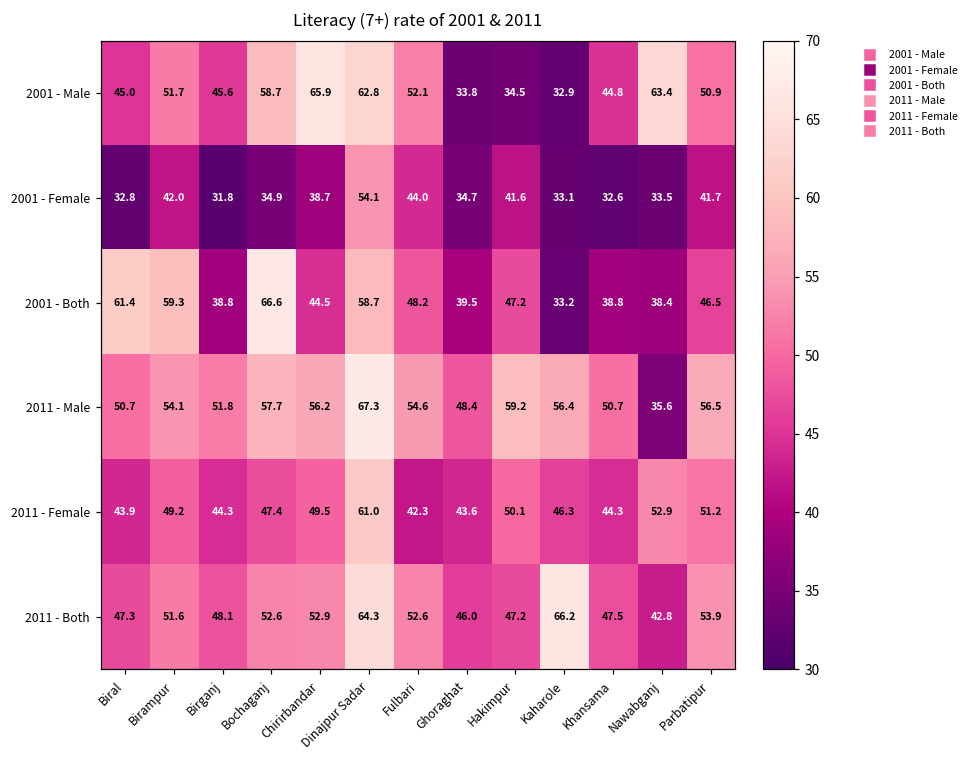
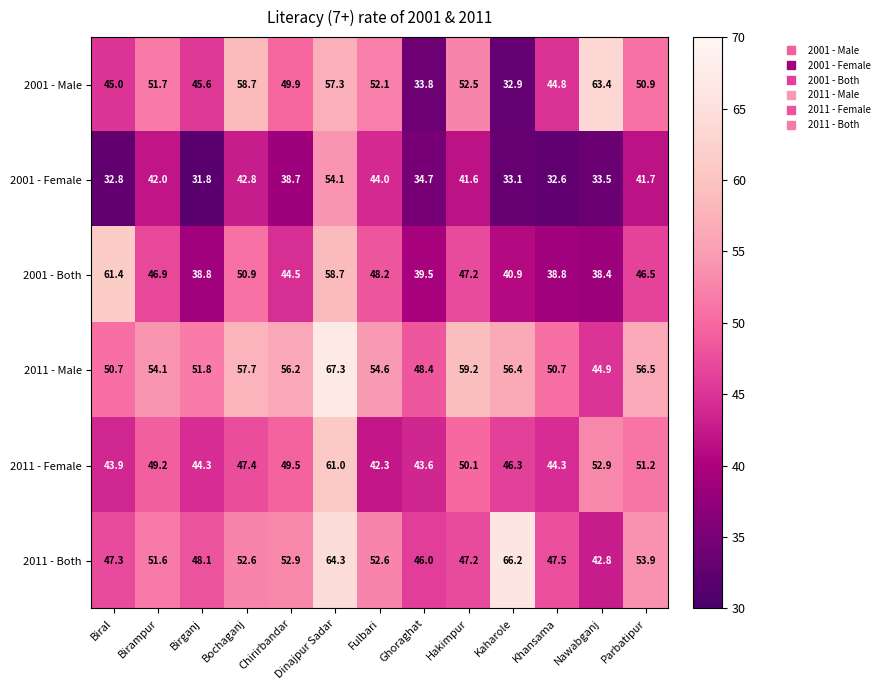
2001 - Male, Chirirbandar: 65.9 -> 49.9
2001 - Male, Dinajpur Sadar: 62.8 -> 57.3
2001 - Male, Hakimpur: 34.5 -> 52.5
2001 - Female, Bochaganj: 34.9 -> 42.8
2001 - Both, Birampur: 59.3 -> 46.9
2001 - Both, Bochaganj: 66.6 -> 50.9
2001 - Both, Kaharole: 33.2 -> 40.9
2011 - Male, Nawabganj: 35.6 -> 44.9
